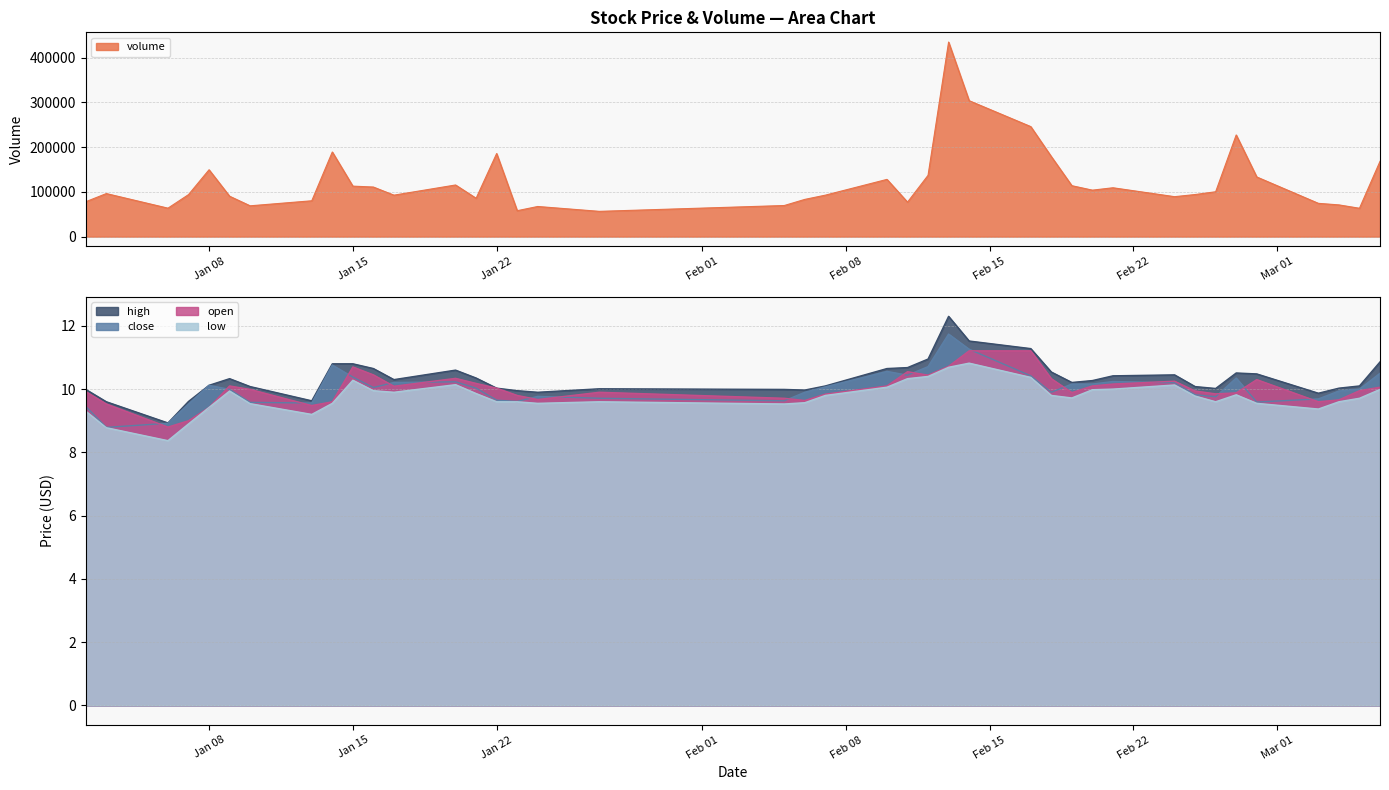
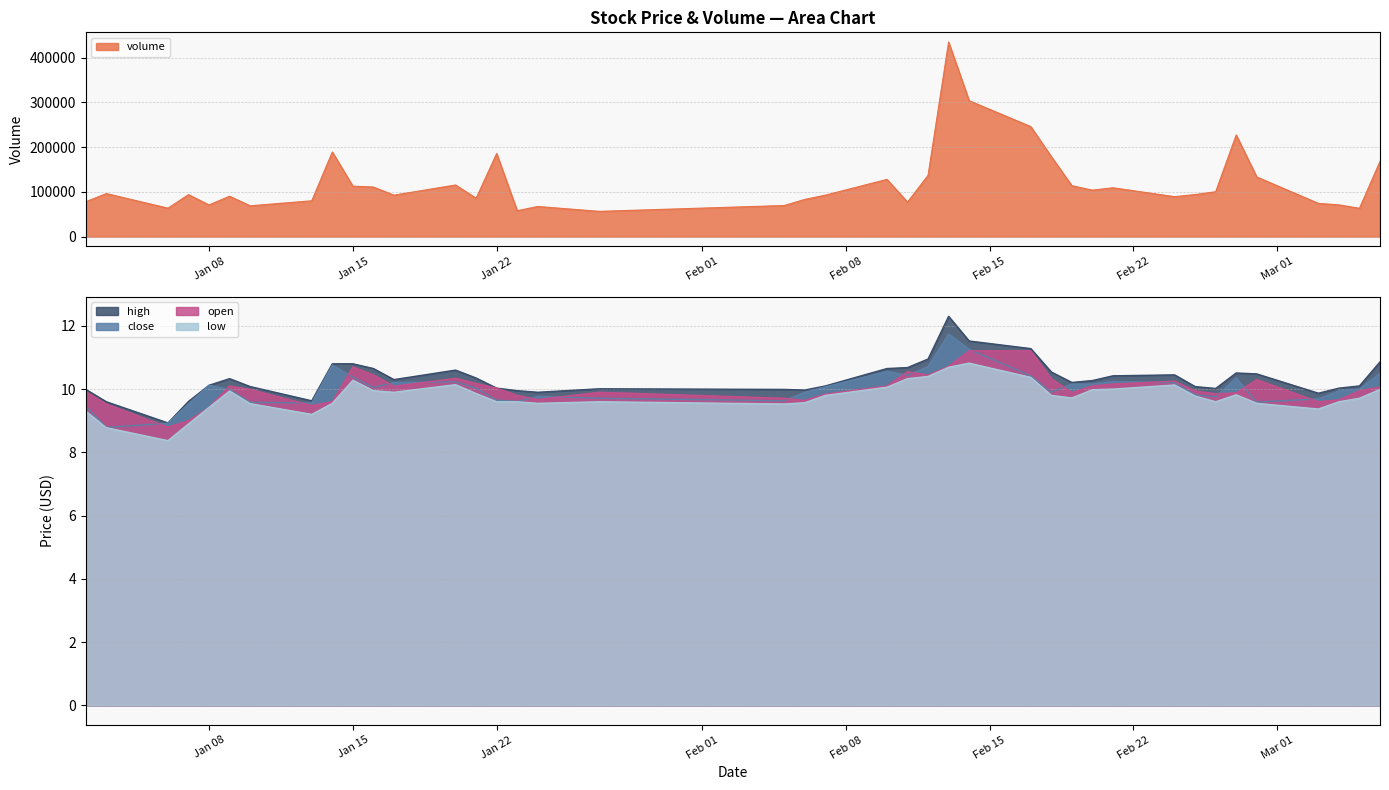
Stock Price & Volume — Area Chart, Jan 08: 150000 -> 70000
